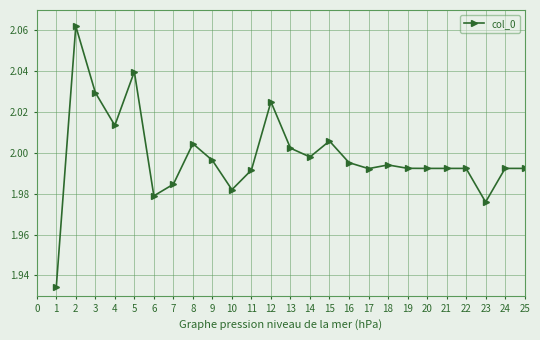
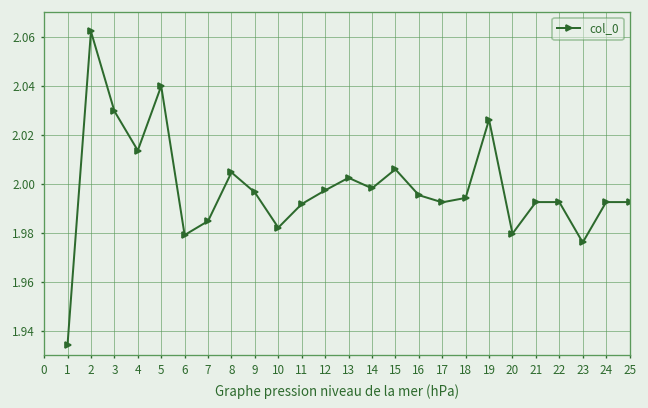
12: 2.025 -> 1.997
19: 1.992 -> 2.026
20: 1.992 -> 1.980
